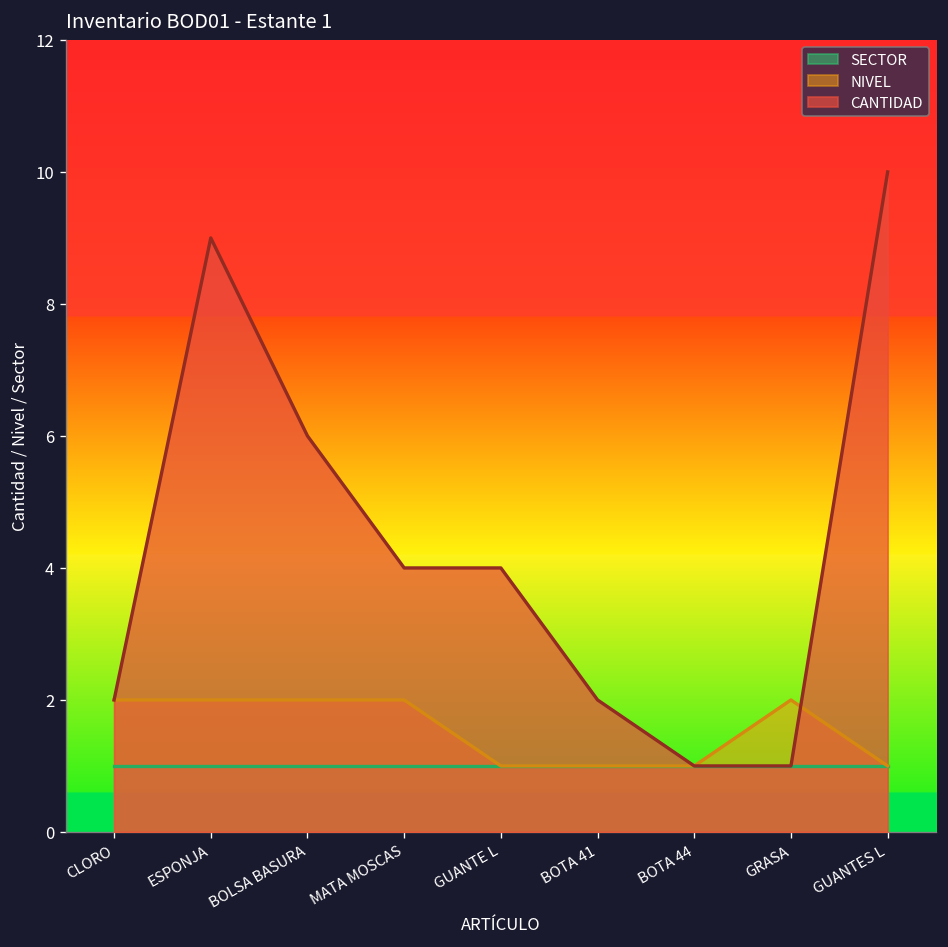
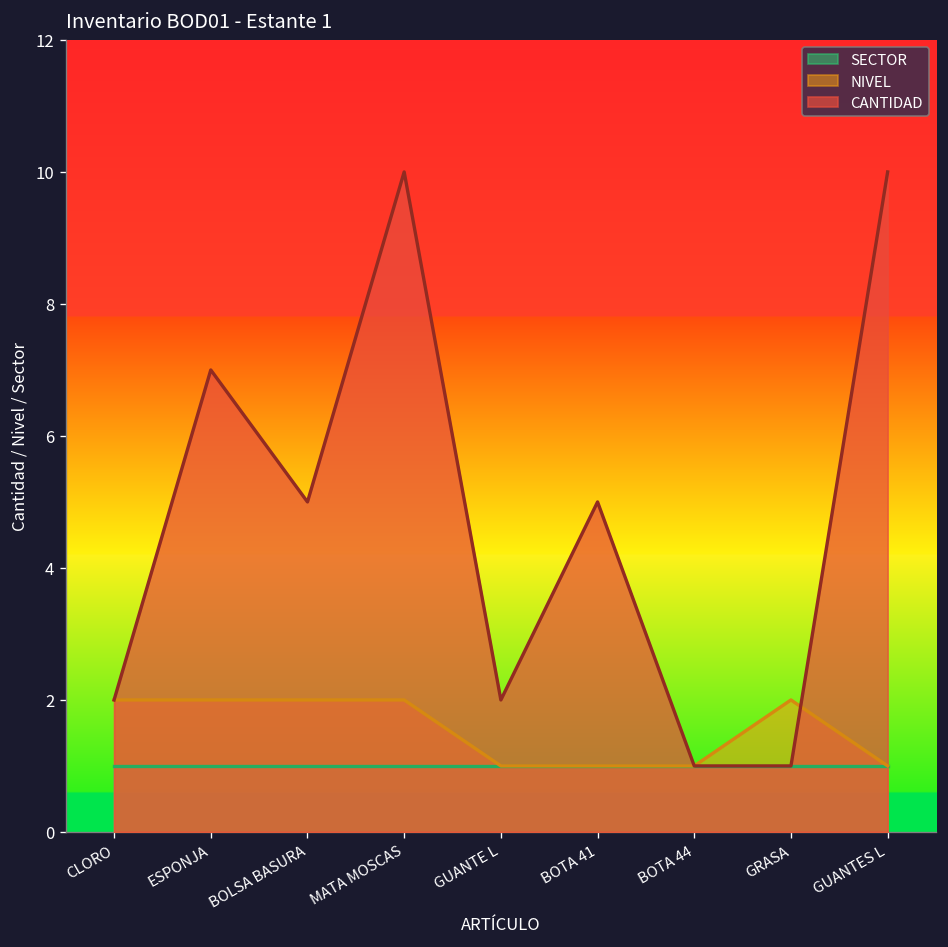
CANTIDAD, ESPONJA: 9 -> 7
CANTIDAD, BOLSA BASURA: 6 -> 5
CANTIDAD, MATA MOSCAS: 4 -> 10
CANTIDAD, GUANTE L: 4 -> 2
CANTIDAD, BOTA 41: 2 -> 5
